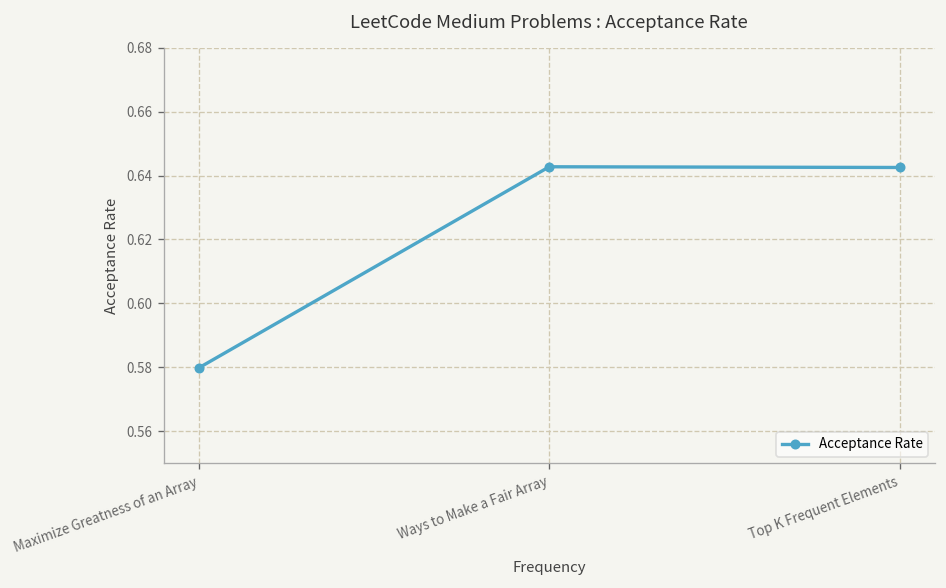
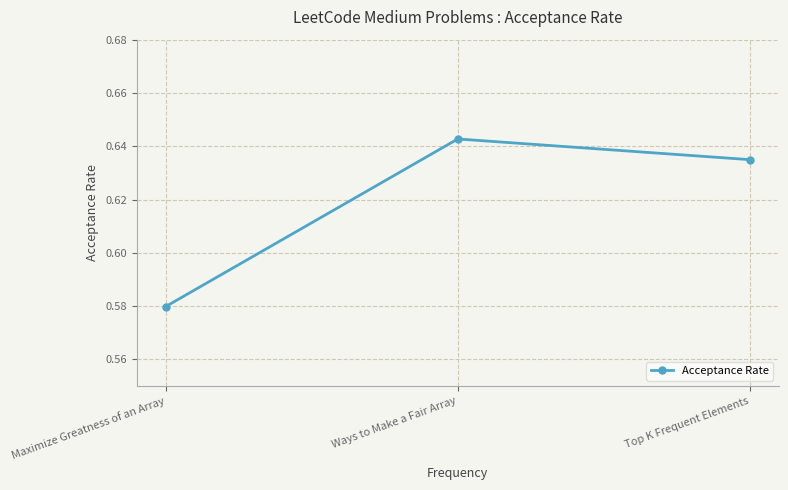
Top K Frequent Elements: 0.643 -> 0.635
